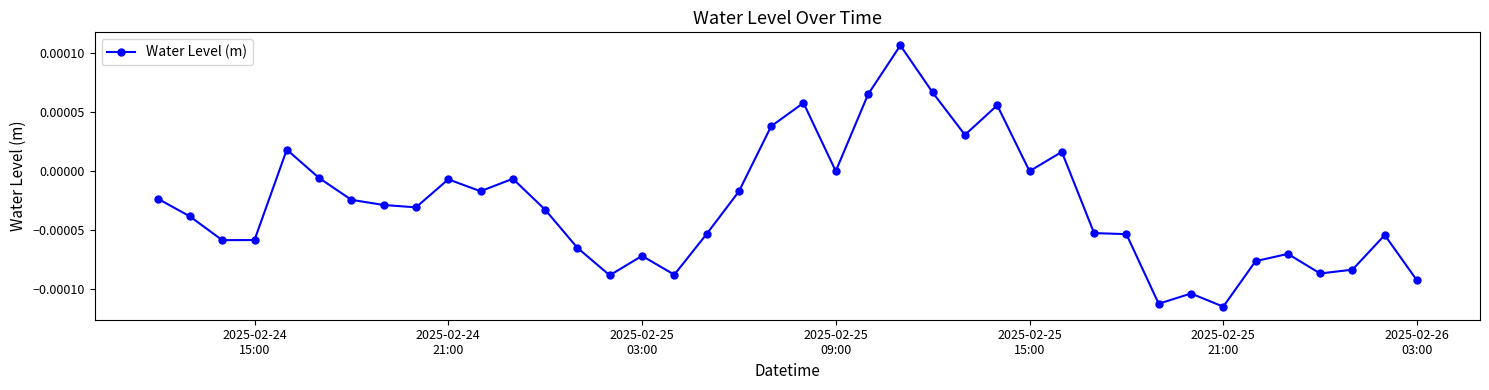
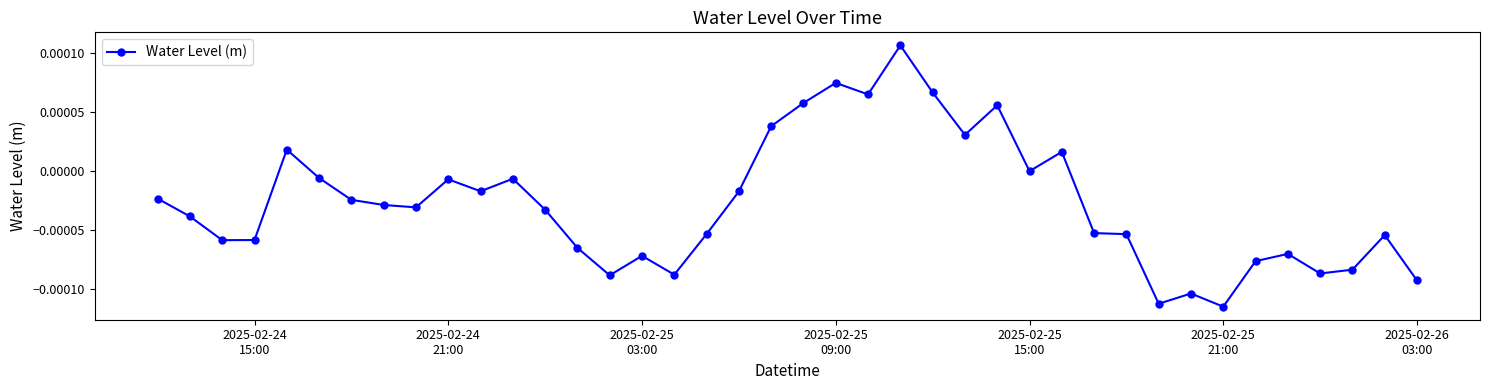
2025-02-25 09:00: 0.0000 -> 0.0001
